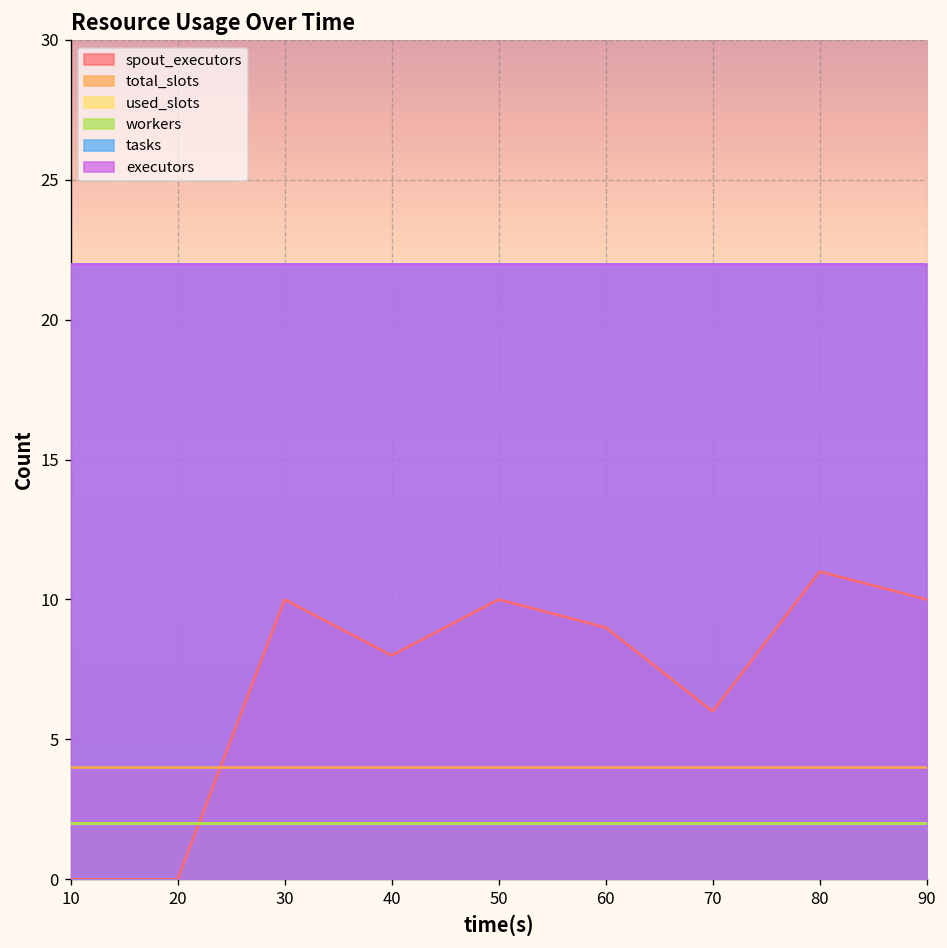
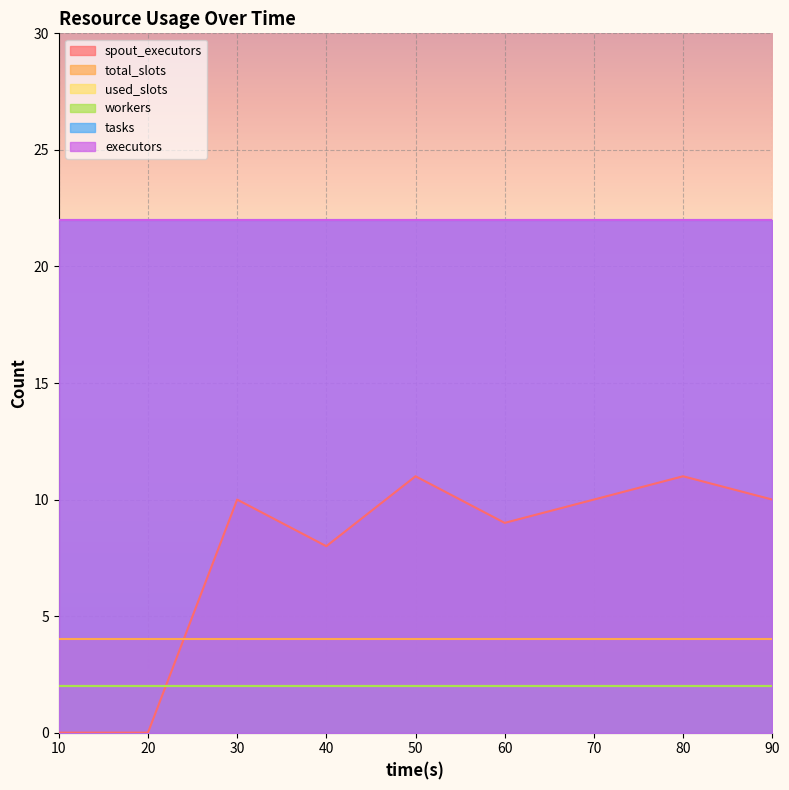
spout_executors, 50: 10 -> 11
spout_executors, 70: 6 -> 10
